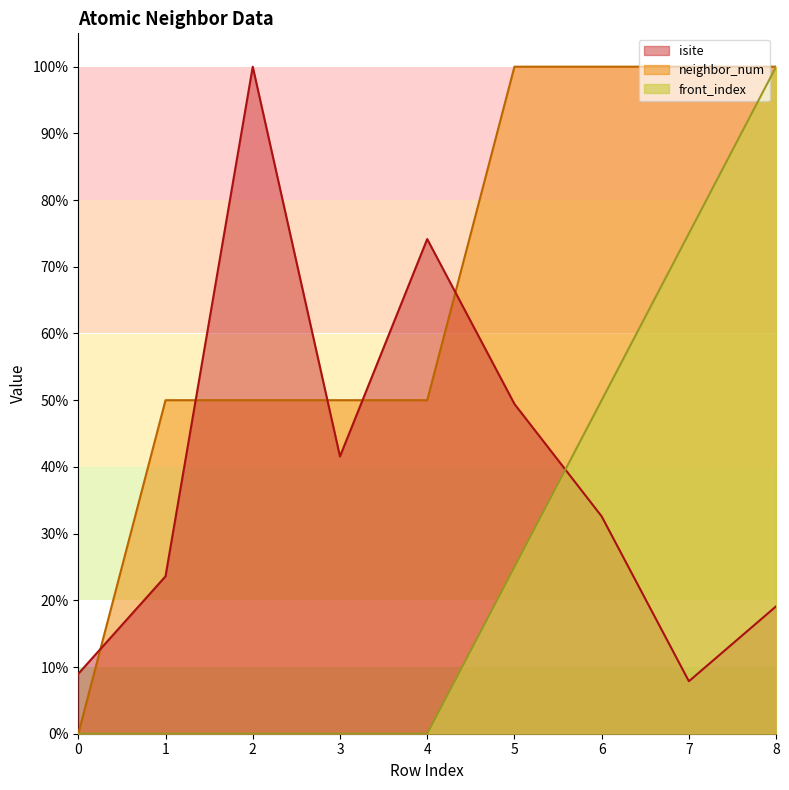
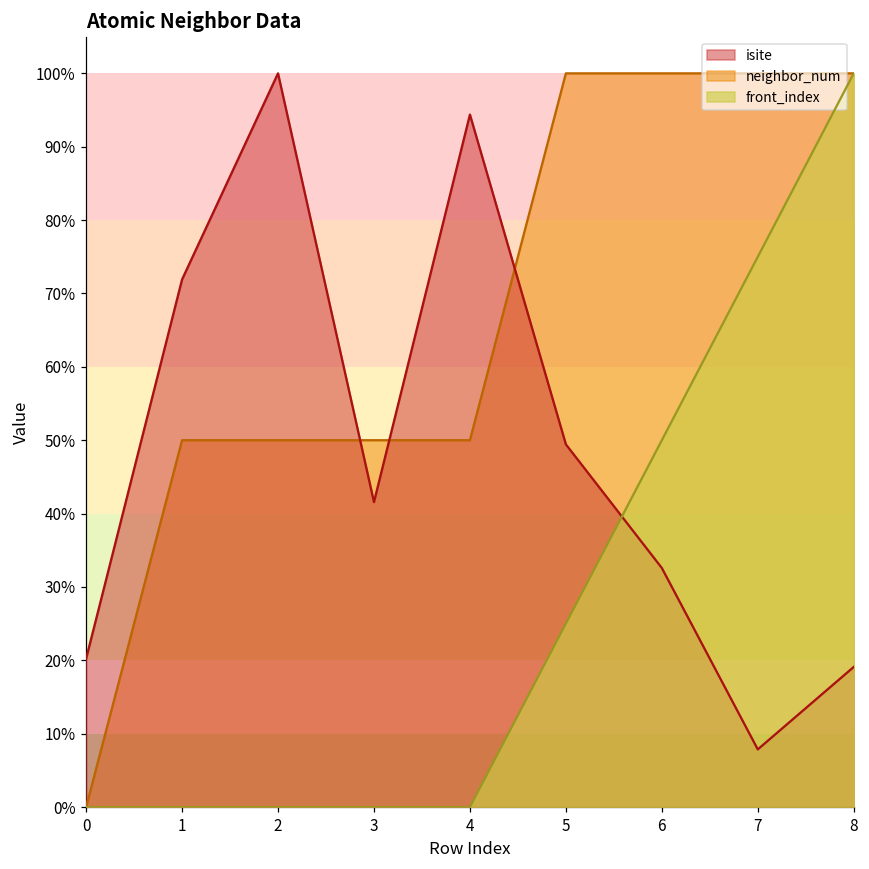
isite, 0: 9% -> 20%
isite, 1: 24% -> 72%
isite, 4: 74% -> 94%
